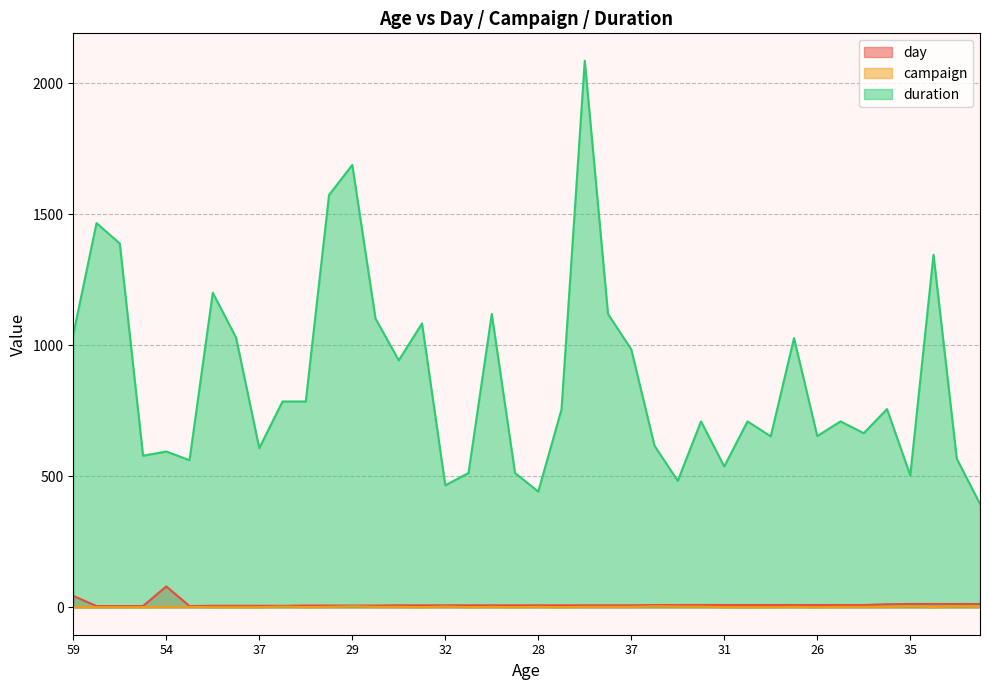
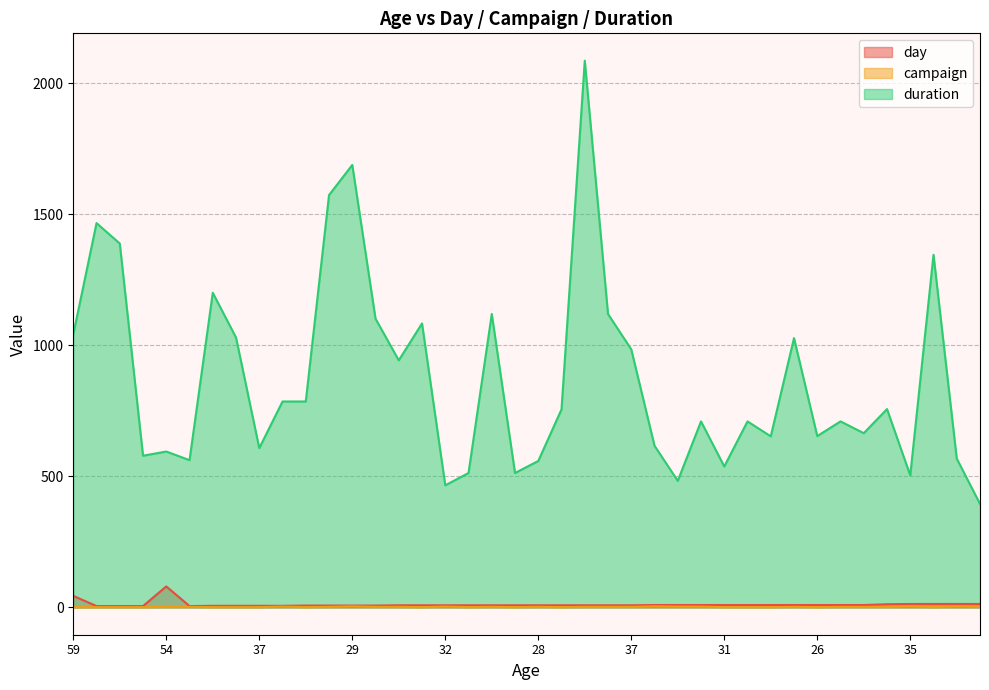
duration, 28: 440 -> 560
